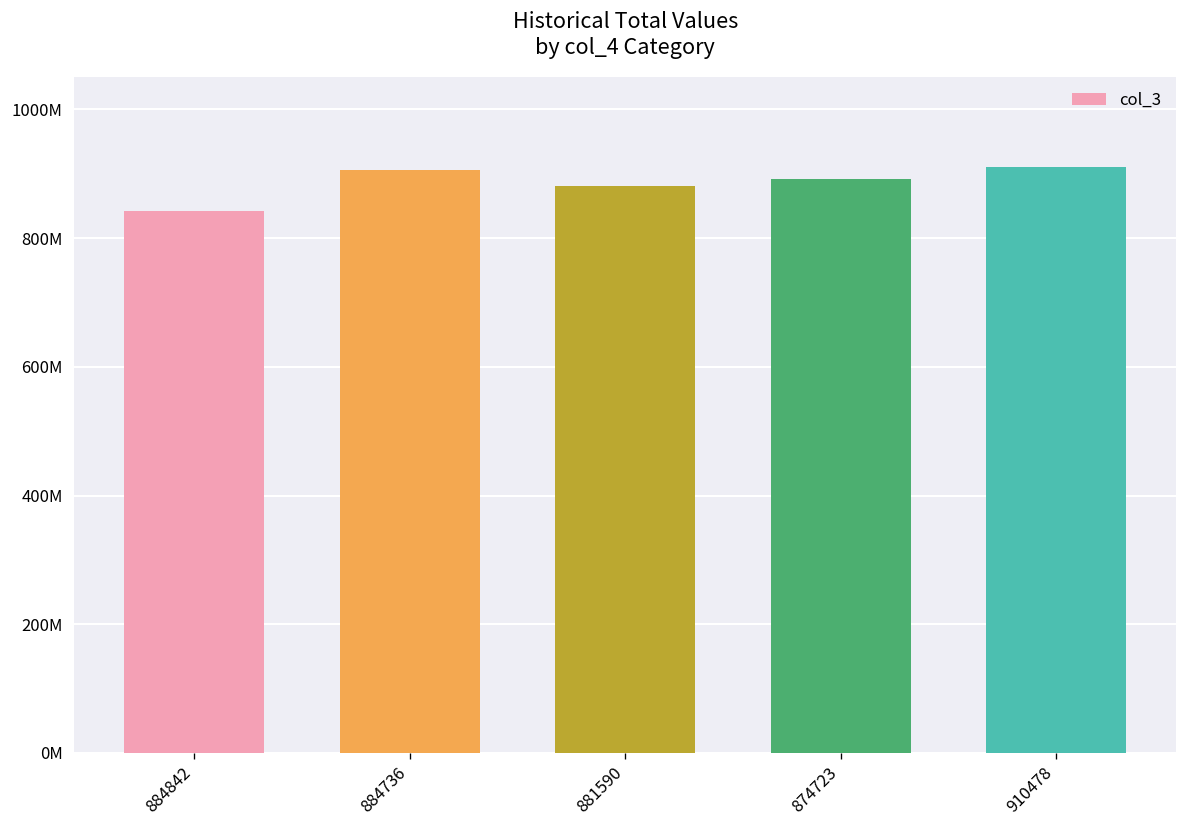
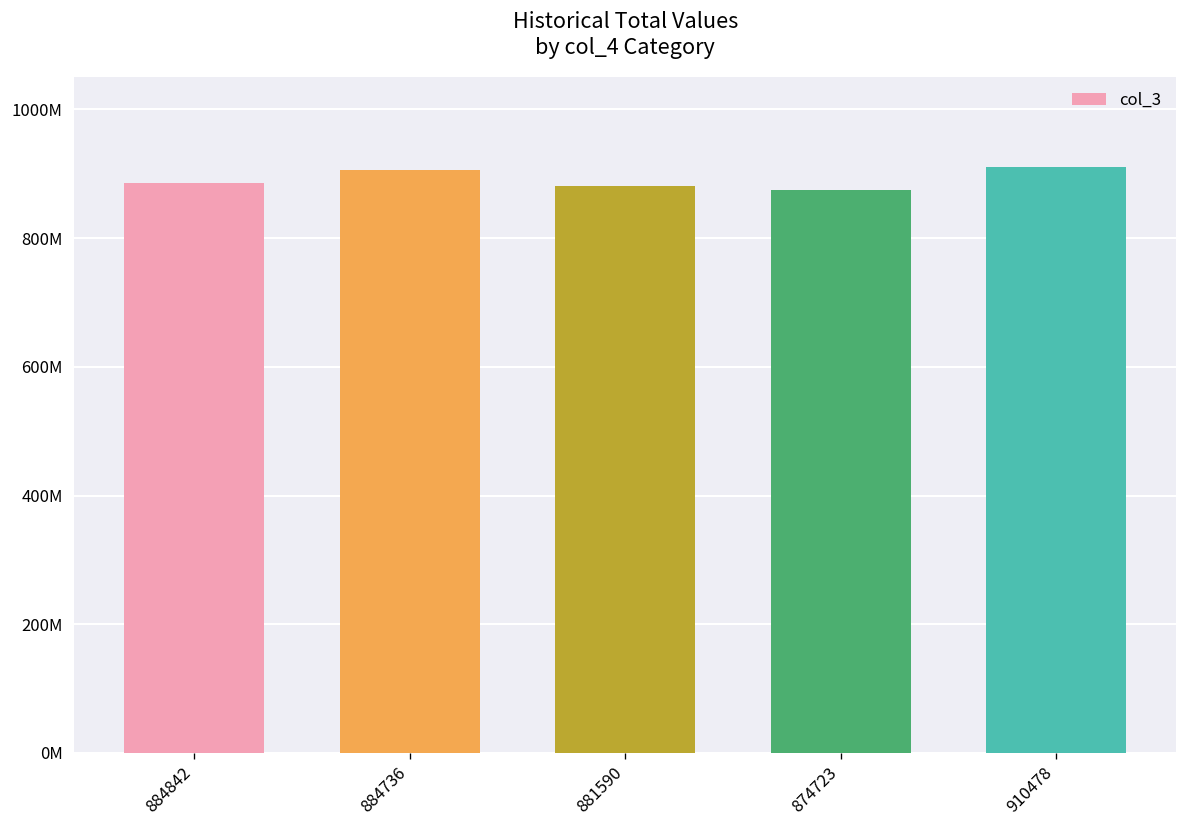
884842: 840000000 -> 880000000
874723: 890000000 -> 870000000
